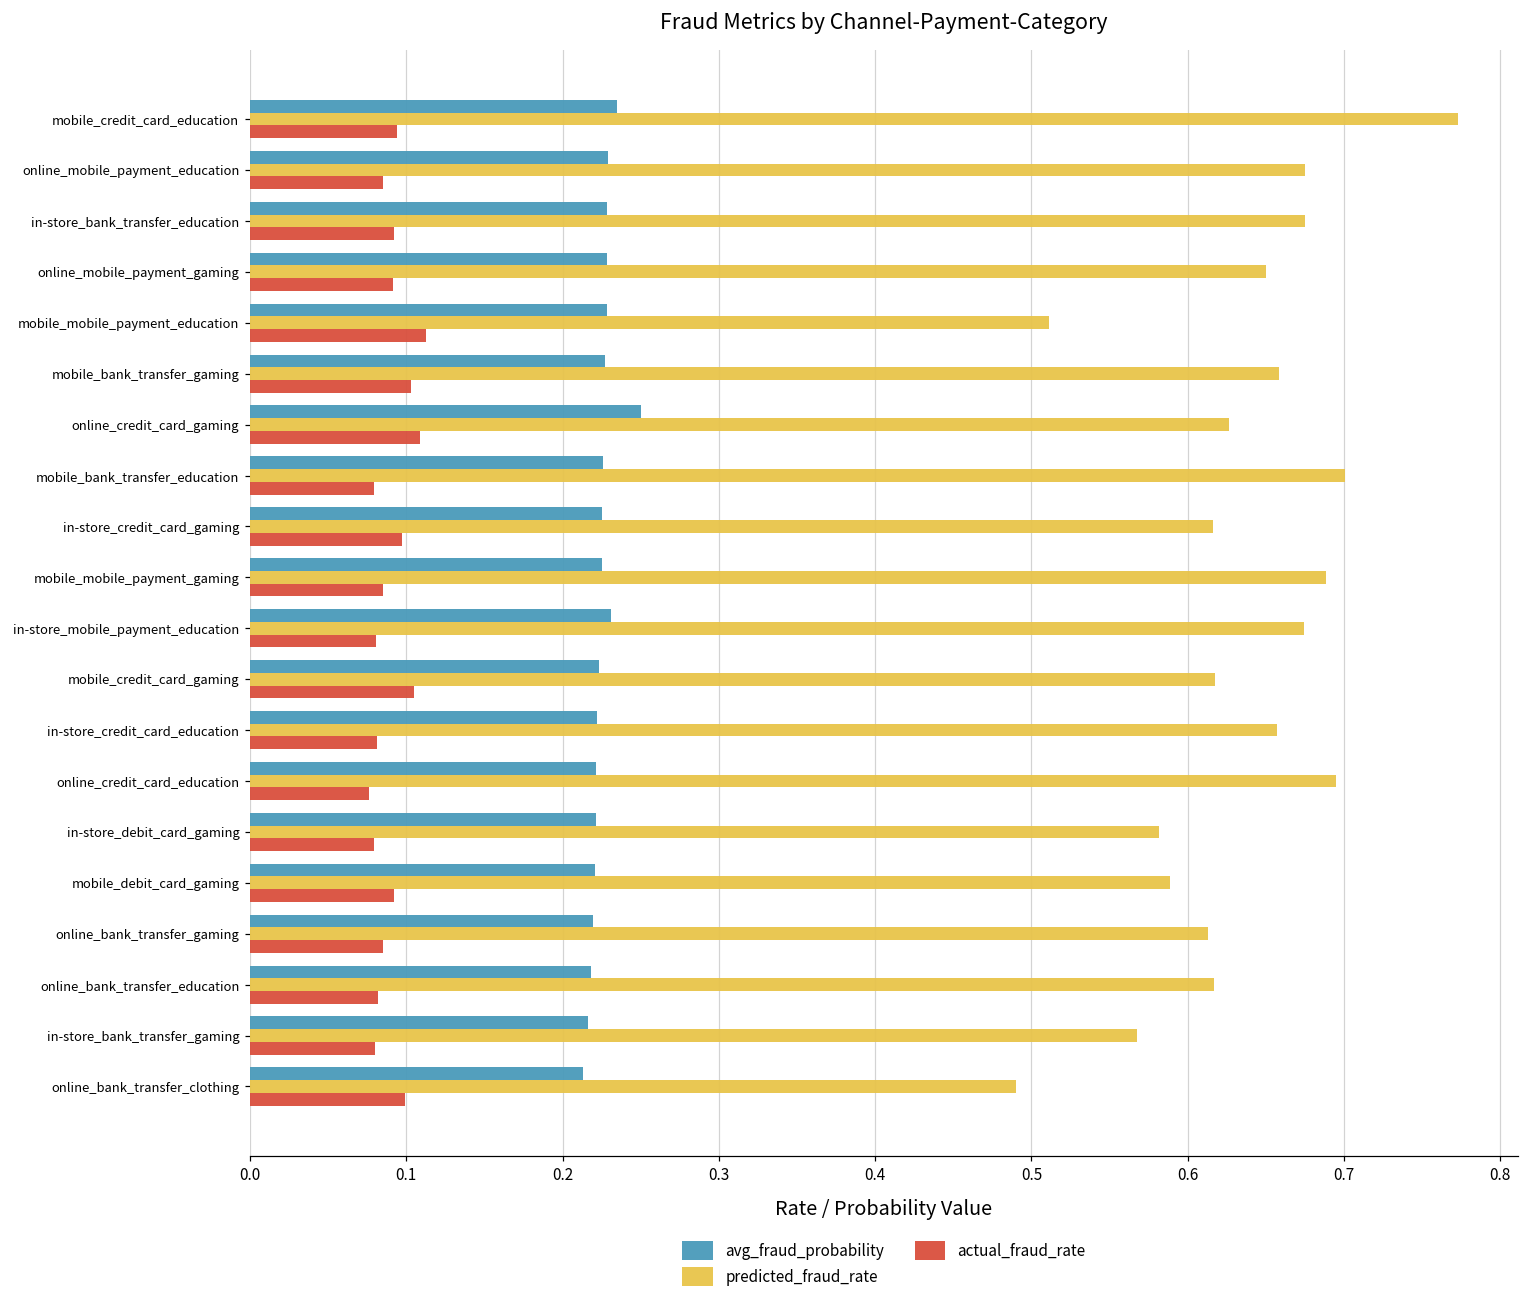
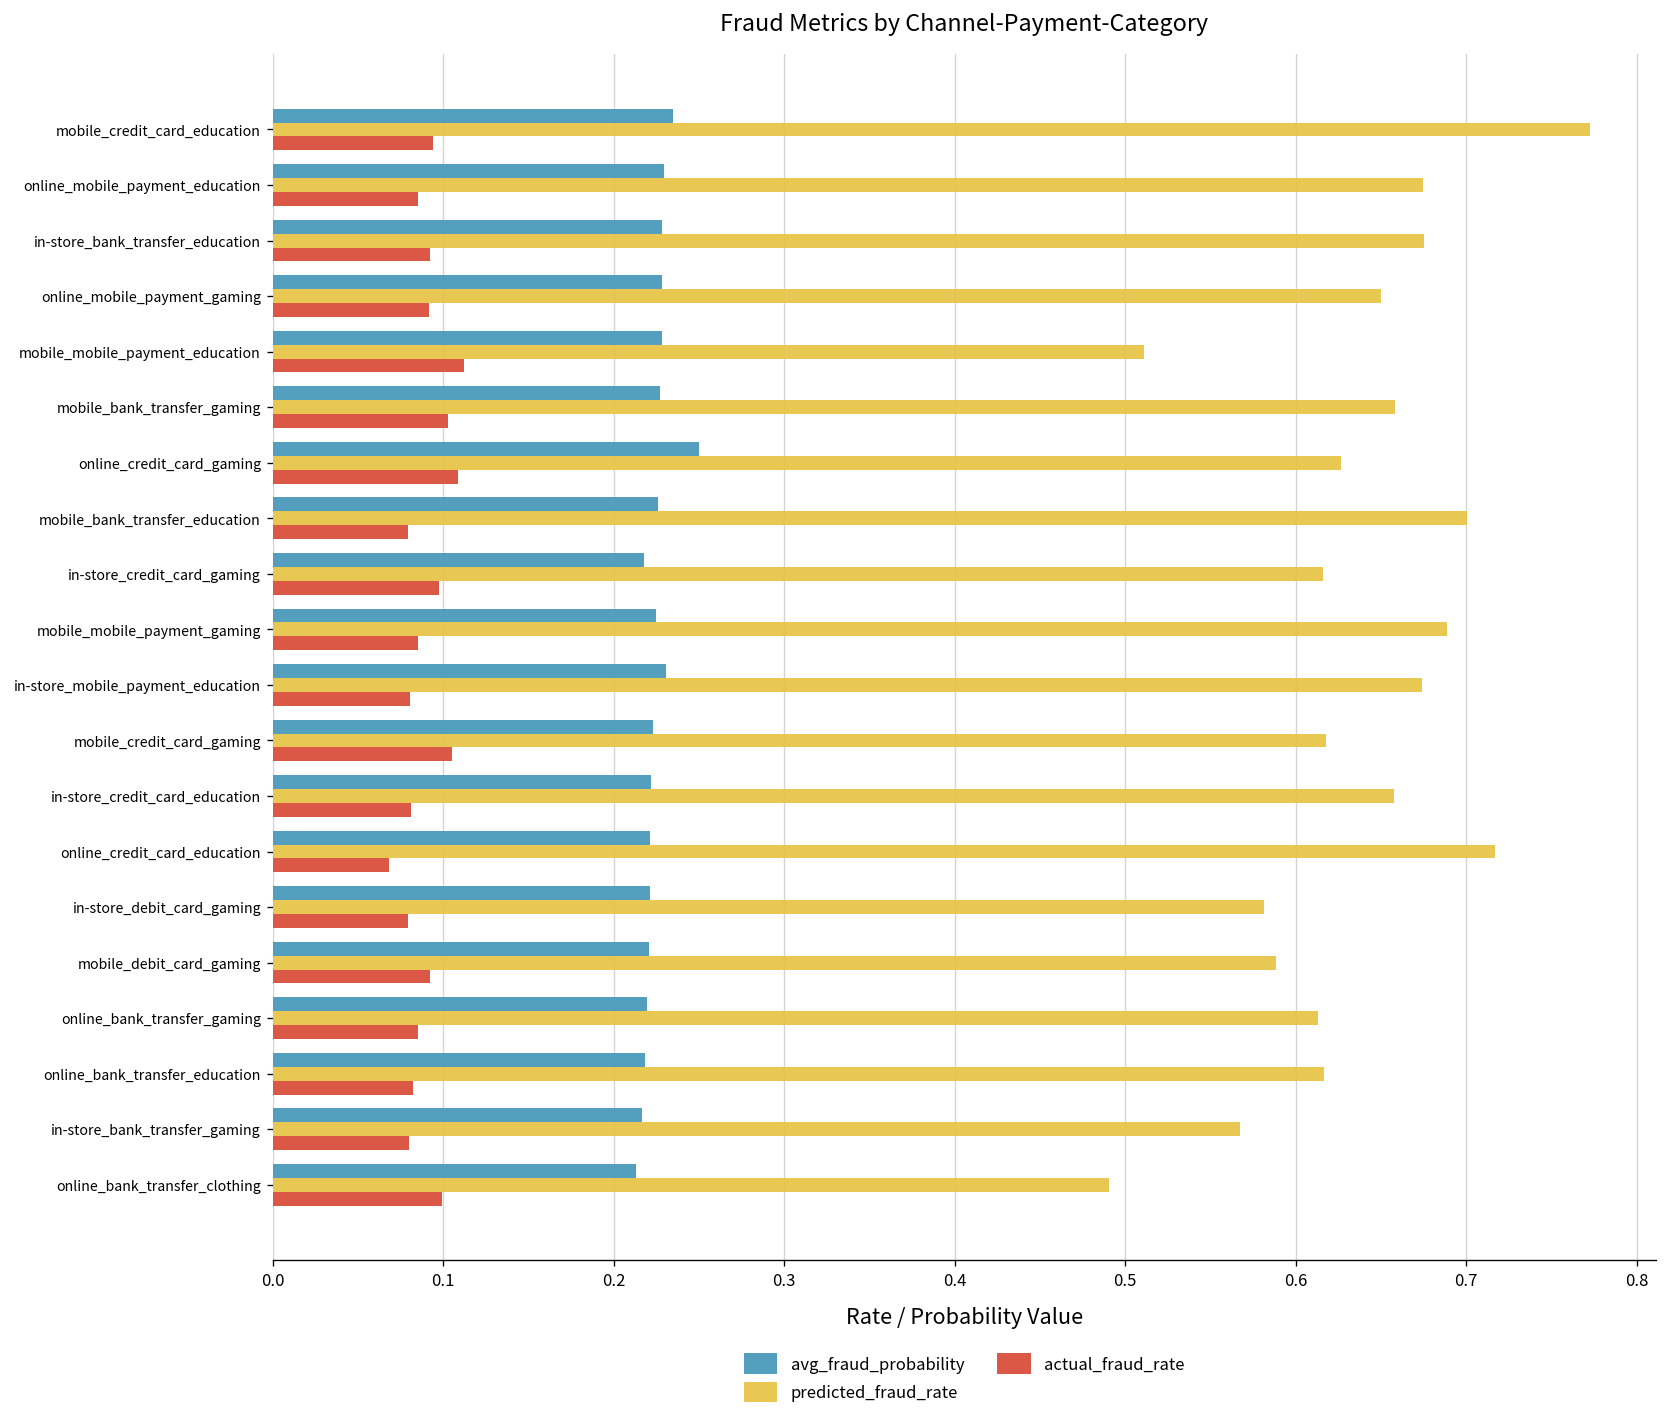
avg_fraud_probability, in-store_credit_card_gaming: 0.225 -> 0.218
predicted_fraud_rate, online_credit_card_education: 0.695 -> 0.717
actual_fraud_rate, online_credit_card_education: 0.076 -> 0.068
